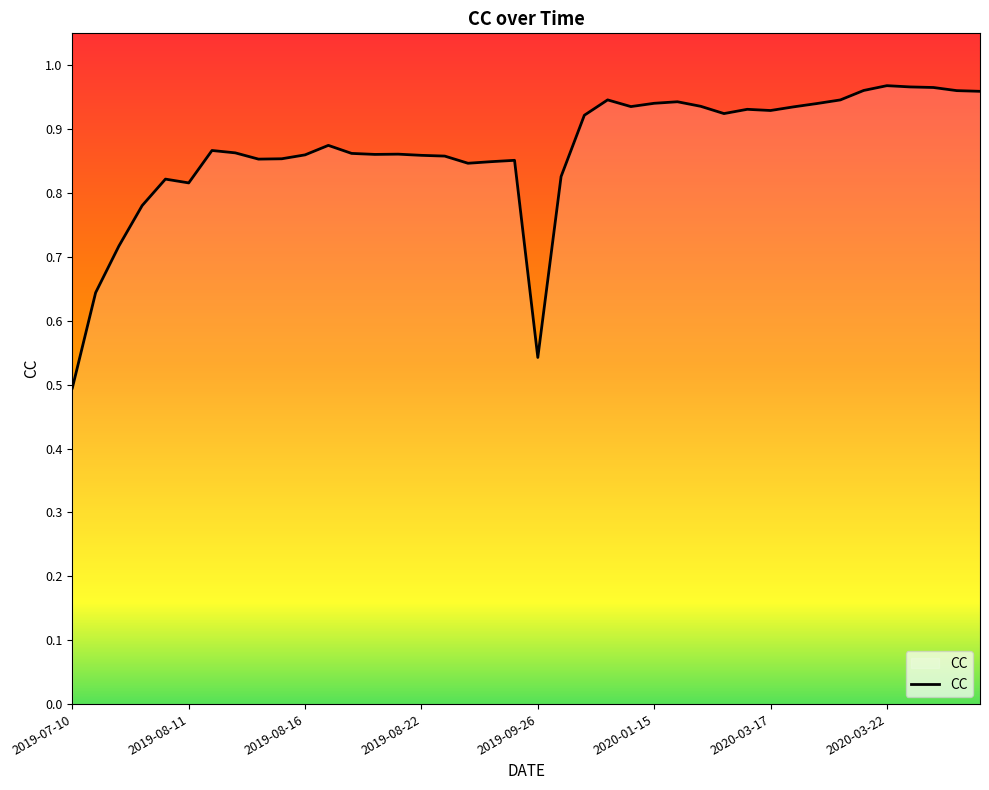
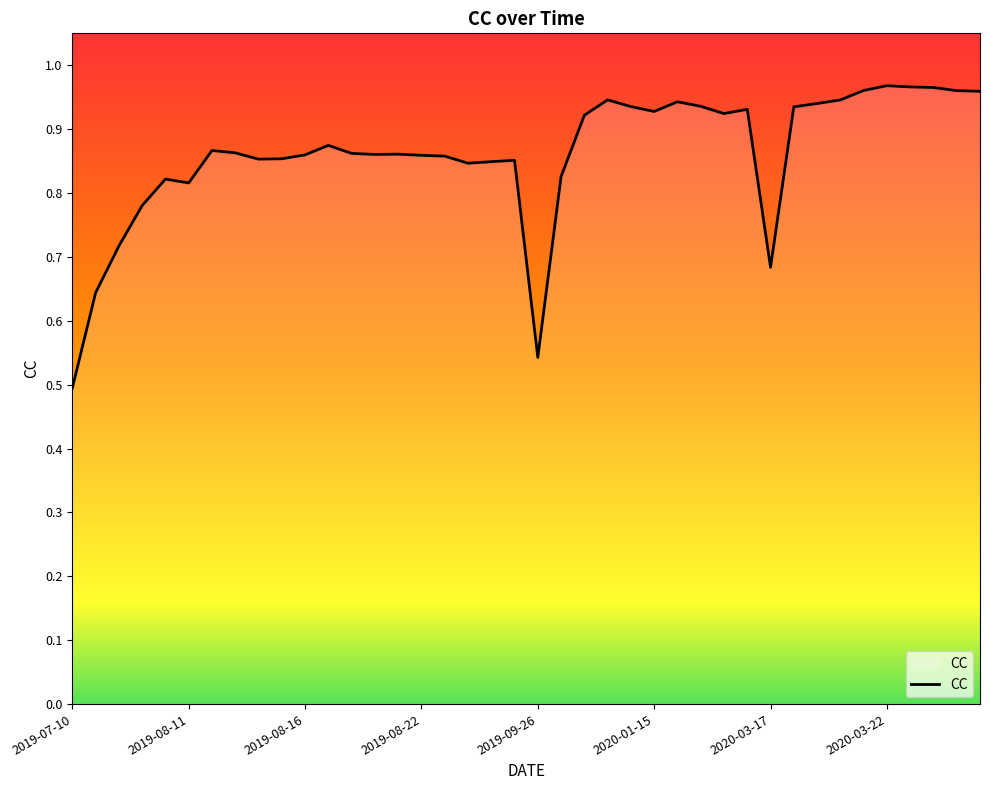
2020-01-15: 0.94 -> 0.93
2020-03-17: 0.93 -> 0.68
